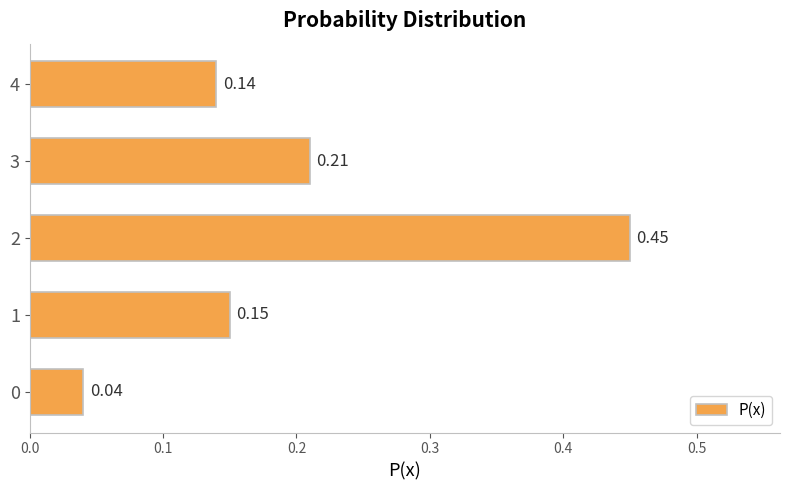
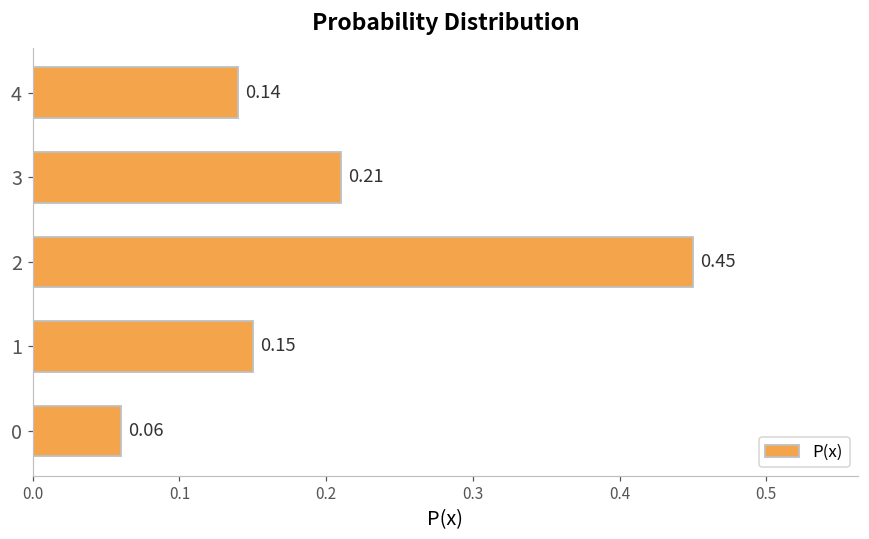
0: 0.04 -> 0.06
